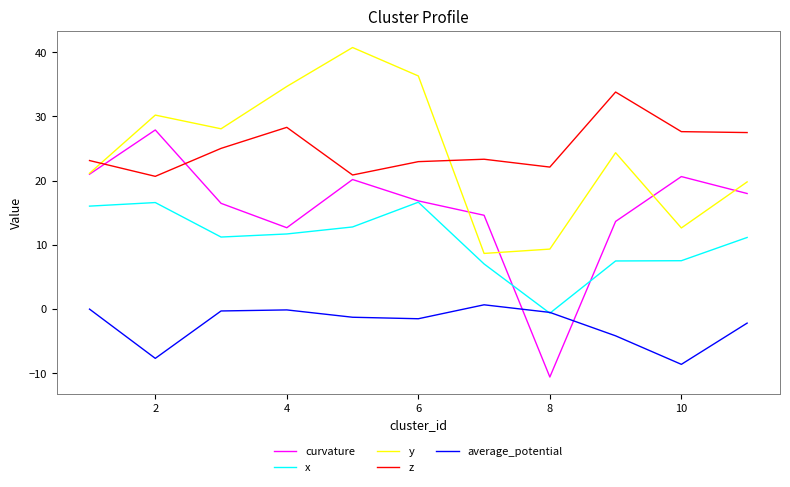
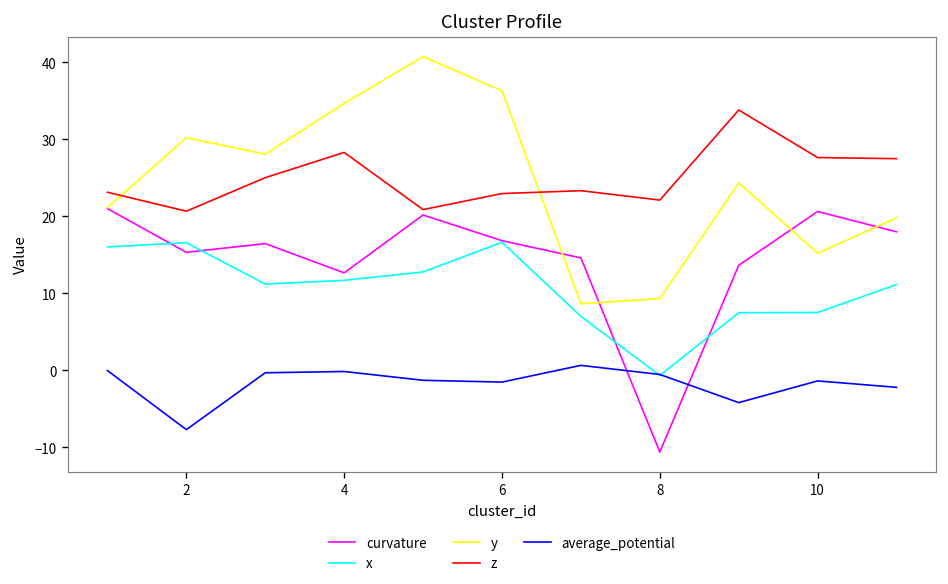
curvature, 2: 28 -> 15
y, 10: 13 -> 15
average_potential, 10: -9 -> -1
